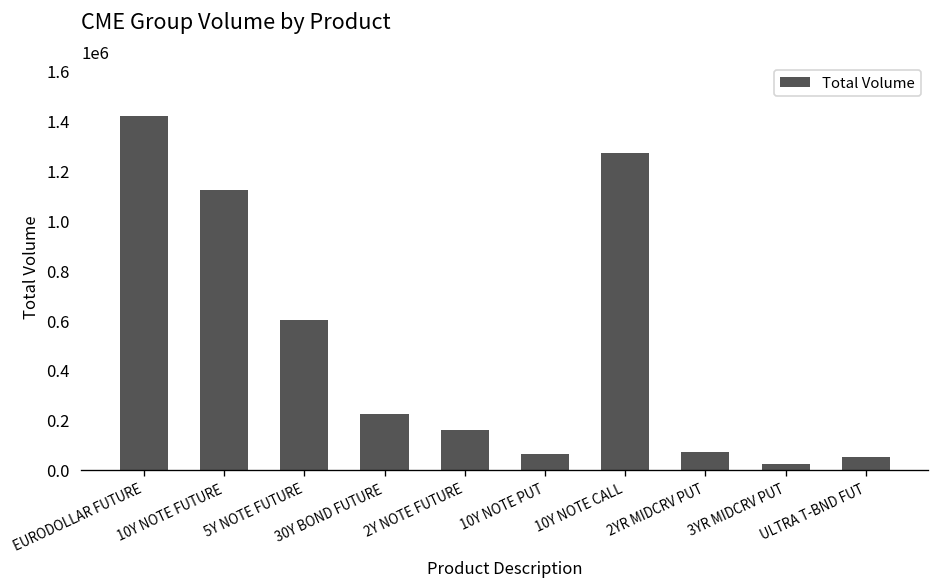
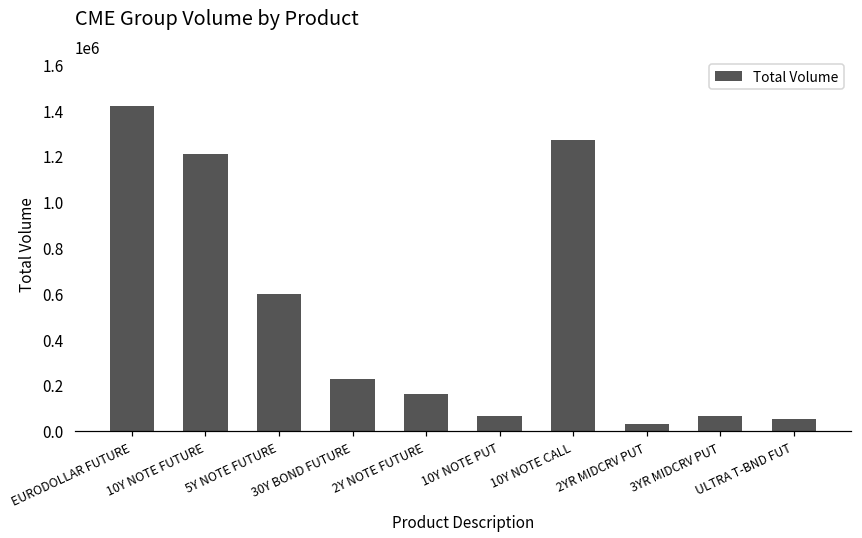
10Y NOTE FUTURE: 1120000 -> 1210000
2YR MIDCRV PUT: 70000 -> 30000
3YR MIDCRV PUT: 20000 -> 70000
